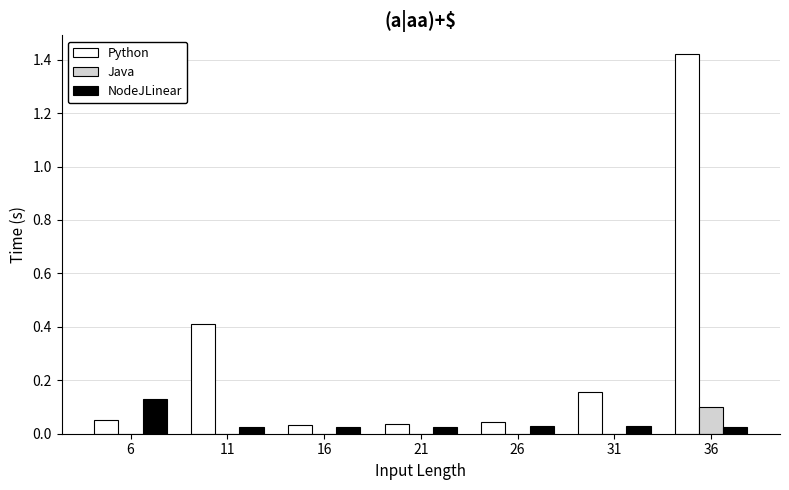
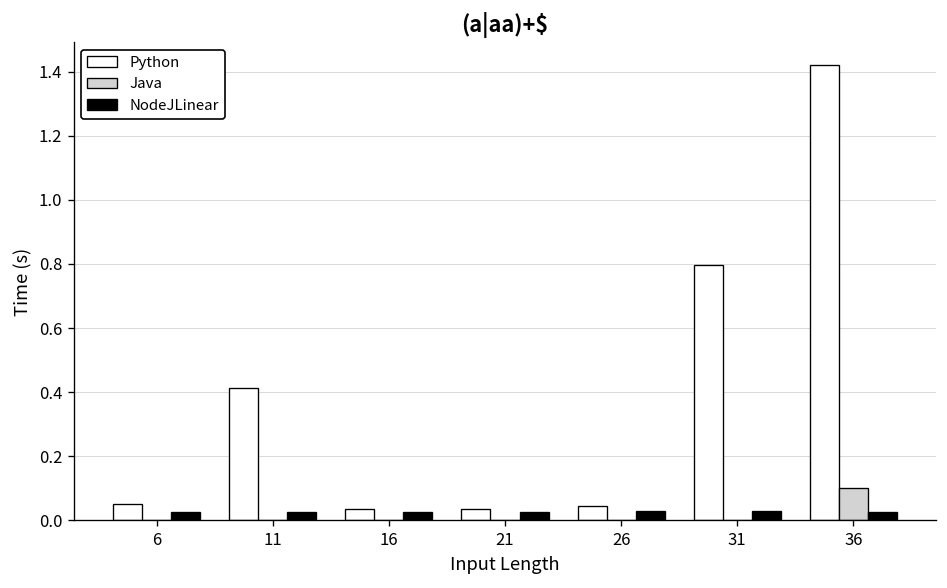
NodeJLinear, 6: 0.13 -> 0.03
Python, 31: 0.15 -> 0.80
